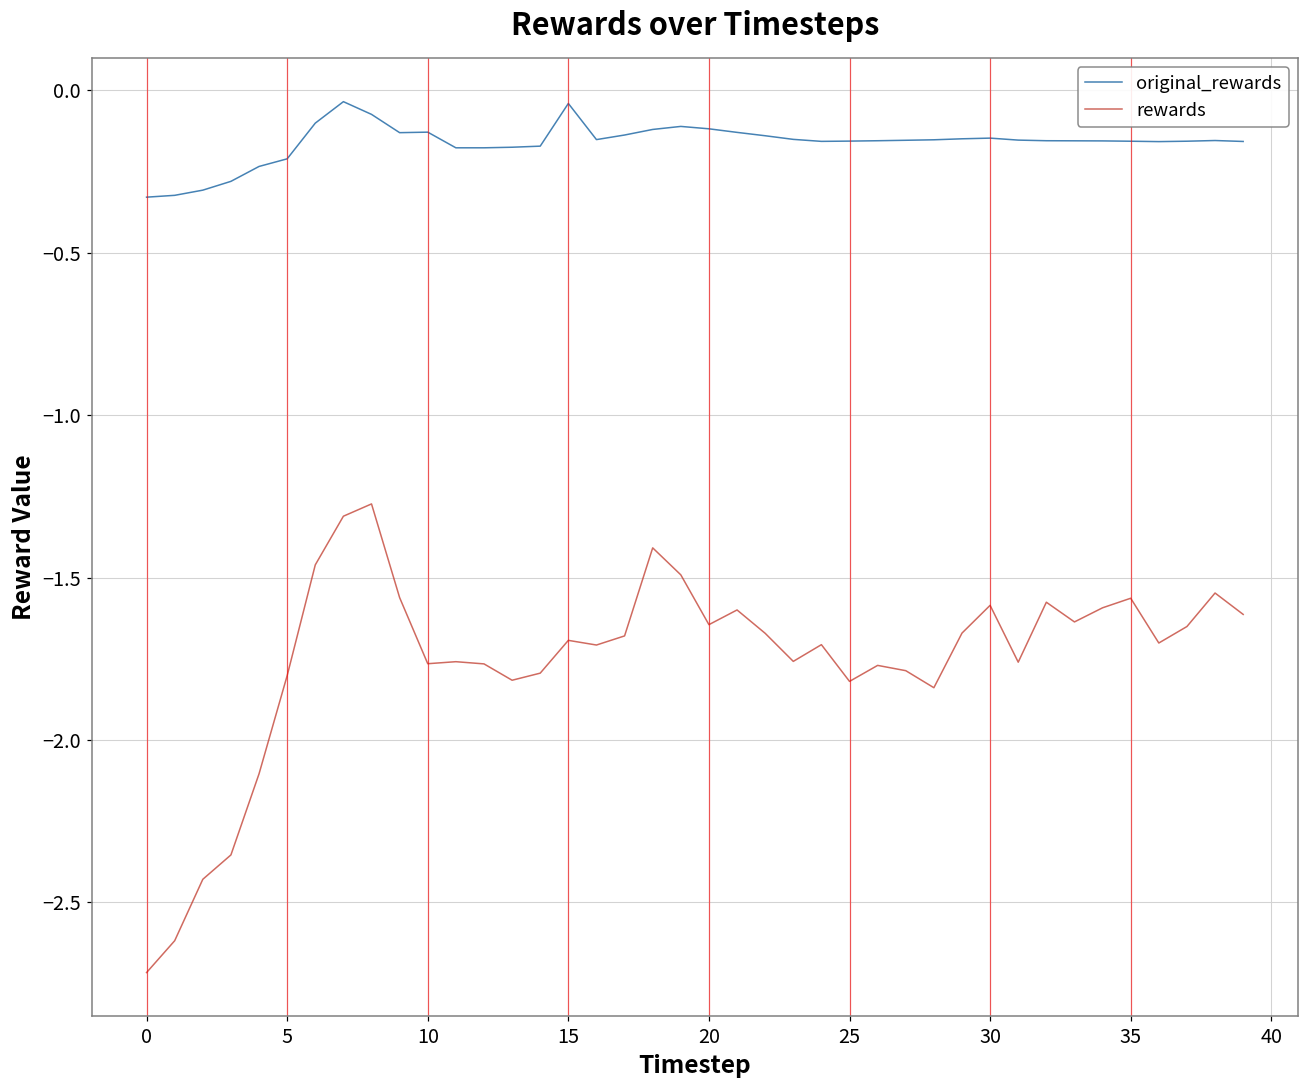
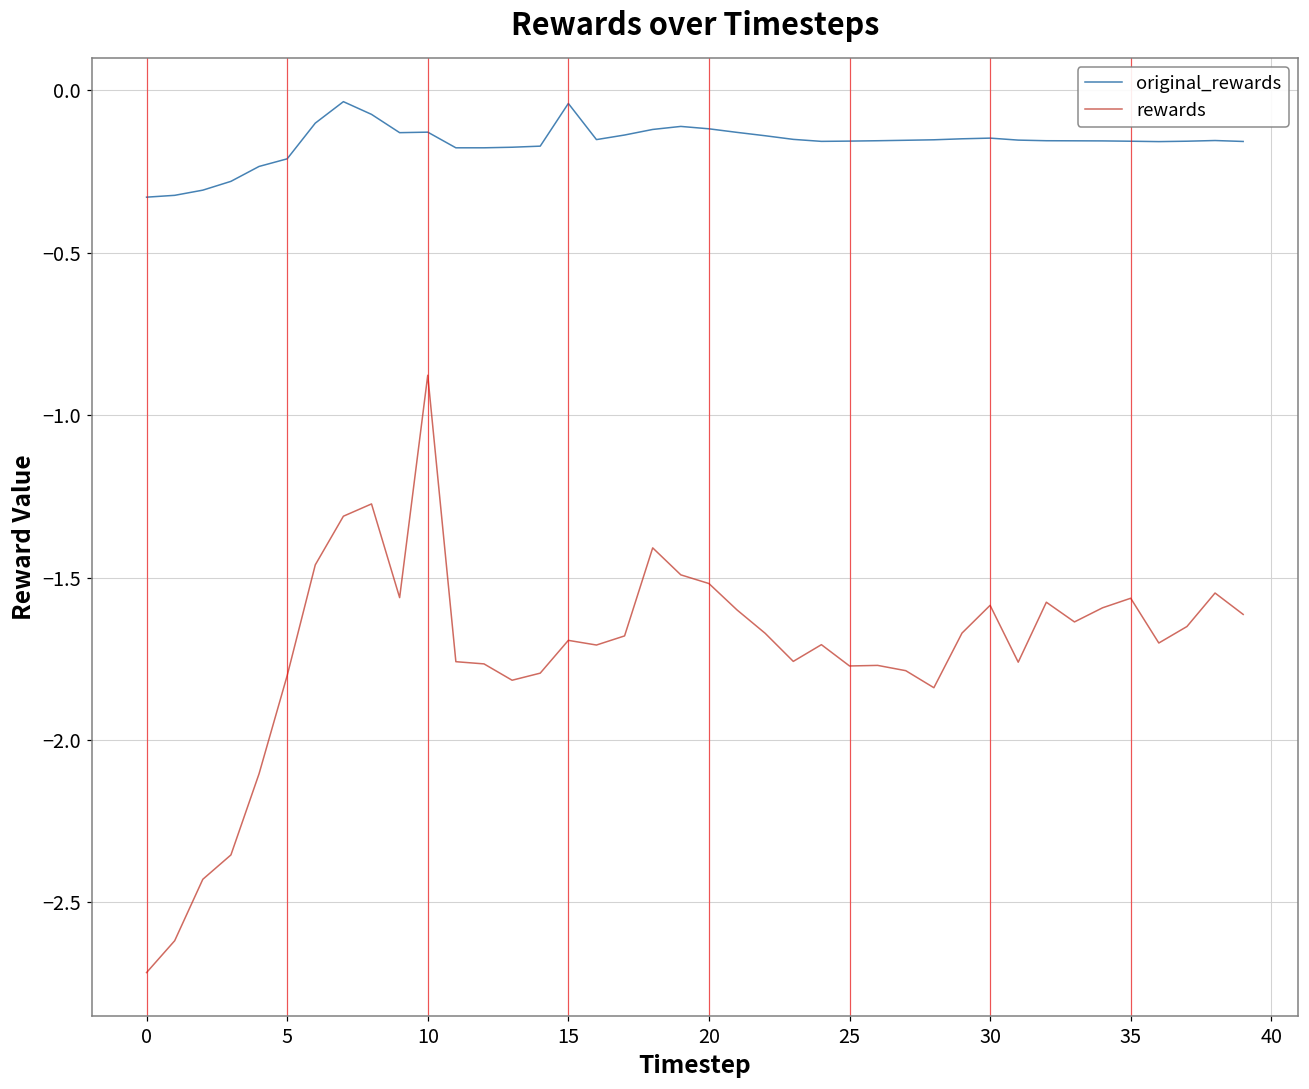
rewards, 10: -1.77 -> -0.88
rewards, 20: -1.65 -> -1.52
rewards, 25: -1.82 -> -1.77
